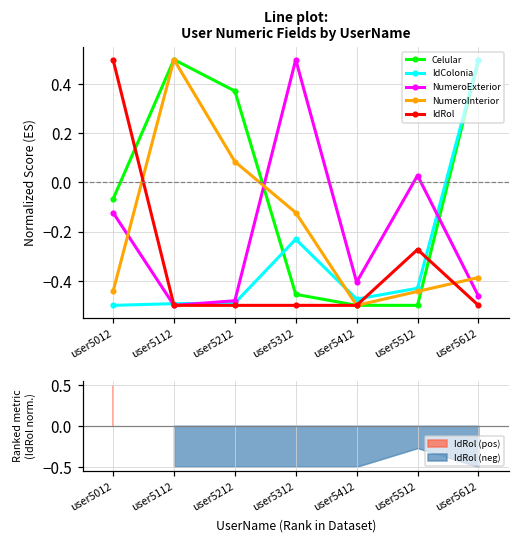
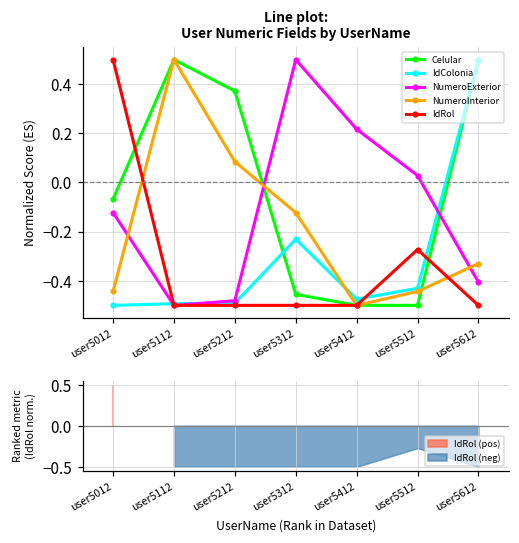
Line plot: User Numeric Fields by UserName, NumeroExterior, user5412: -0.41 -> 0.22
Line plot: User Numeric Fields by UserName, NumeroExterior, user5612: -0.46 -> -0.41
Line plot: User Numeric Fields by UserName, NumeroInterior, user5612: -0.39 -> -0.33
